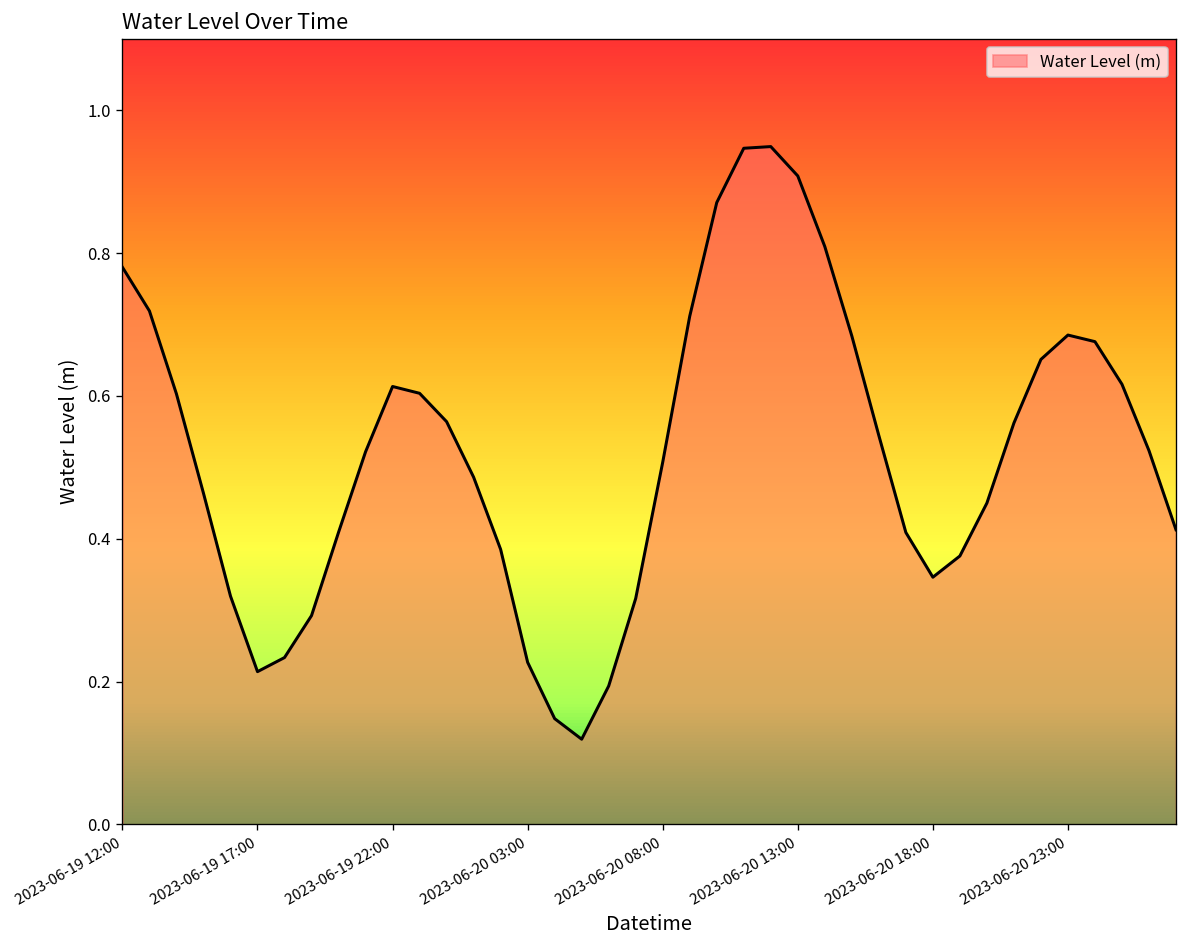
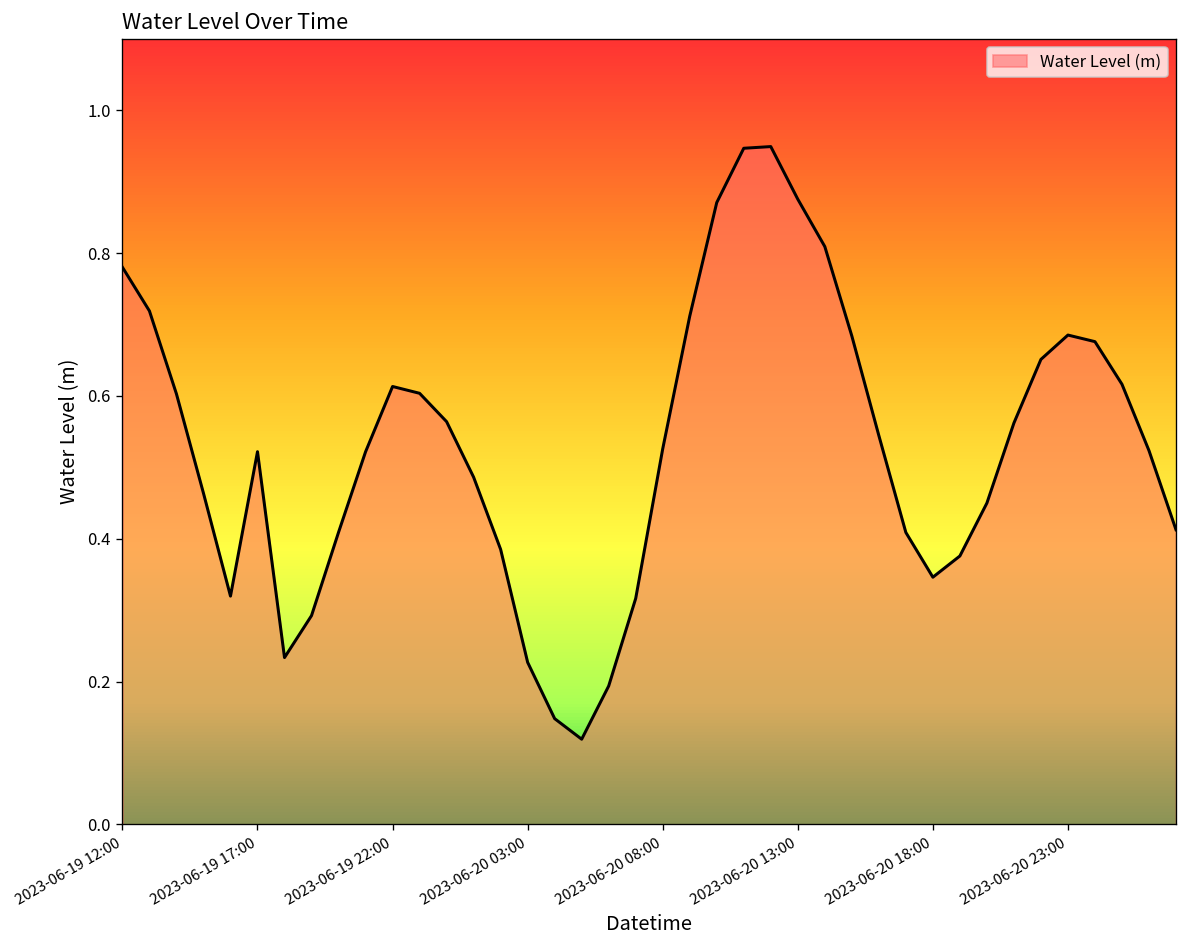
2023-06-19 17:00: 0.21 -> 0.52
2023-06-20 08:00: 0.51 -> 0.53
2023-06-20 13:00: 0.91 -> 0.88
